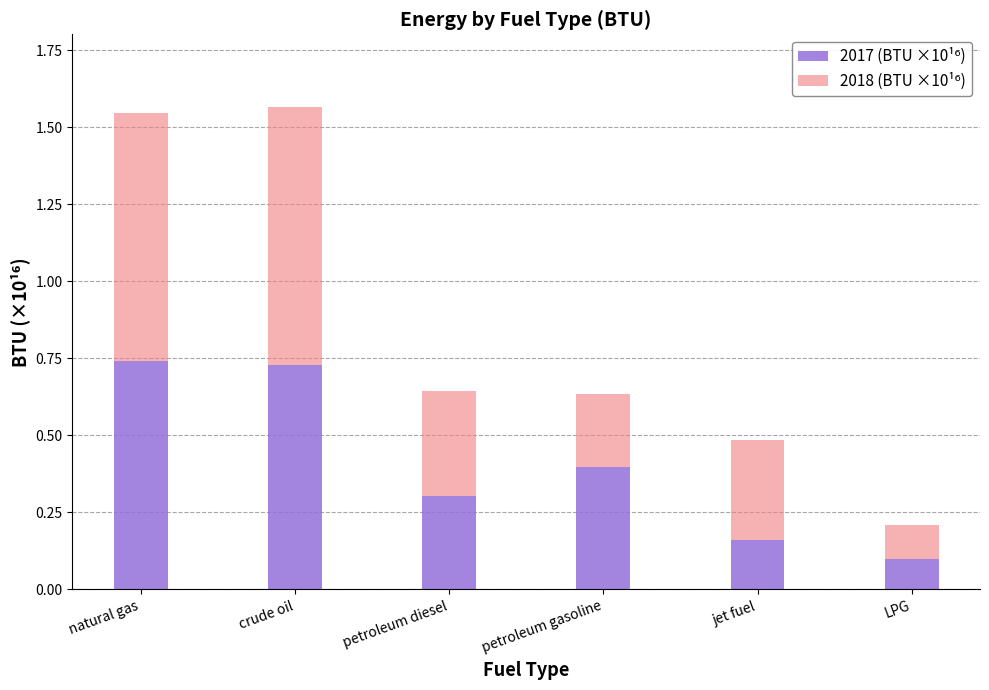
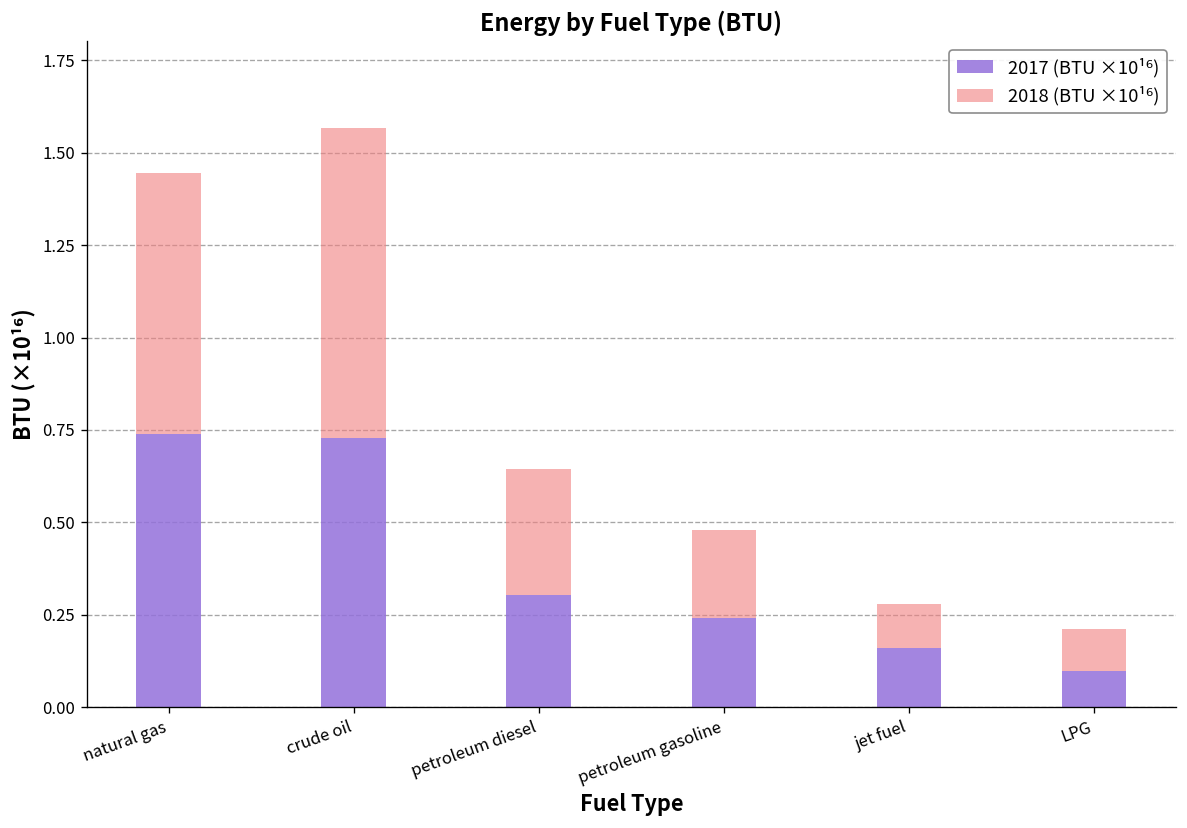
2018 (BTU ×10¹⁶), natural gas: 0.80 -> 0.70
2017 (BTU ×10¹⁶), petroleum gasoline: 0.40 -> 0.24
2018 (BTU ×10¹⁶), jet fuel: 0.33 -> 0.12
